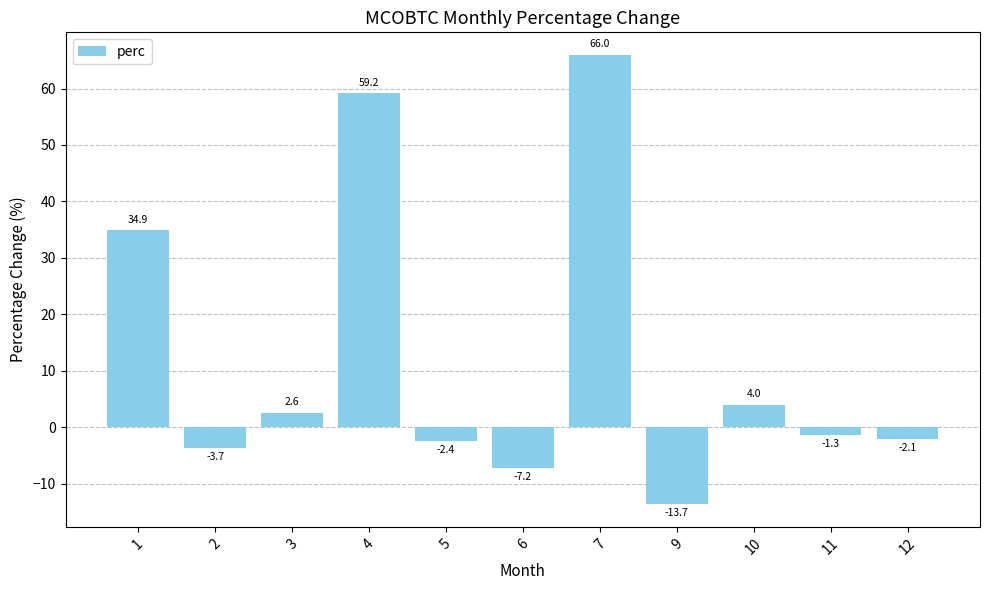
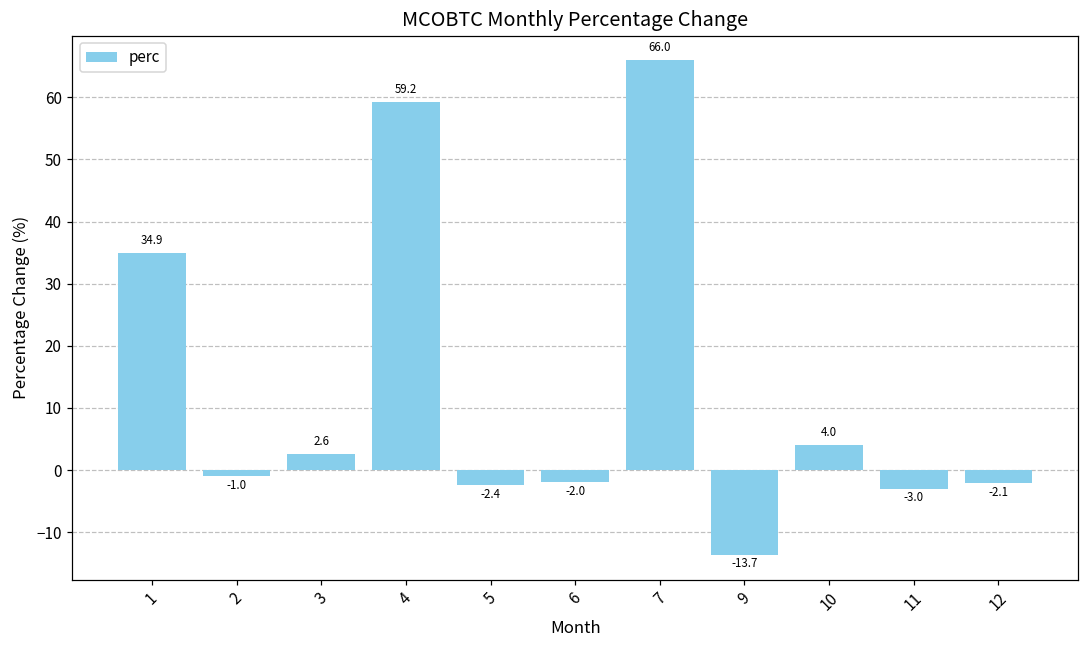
2: -3.7 -> -1.0
6: -7.2 -> -2.0
11: -1.3 -> -3.0
